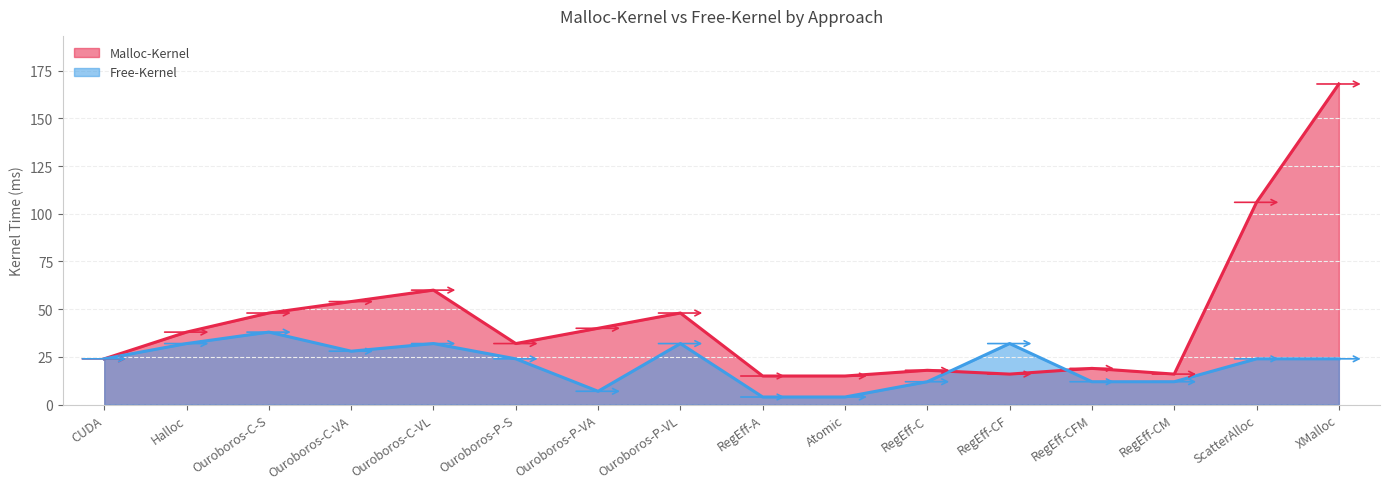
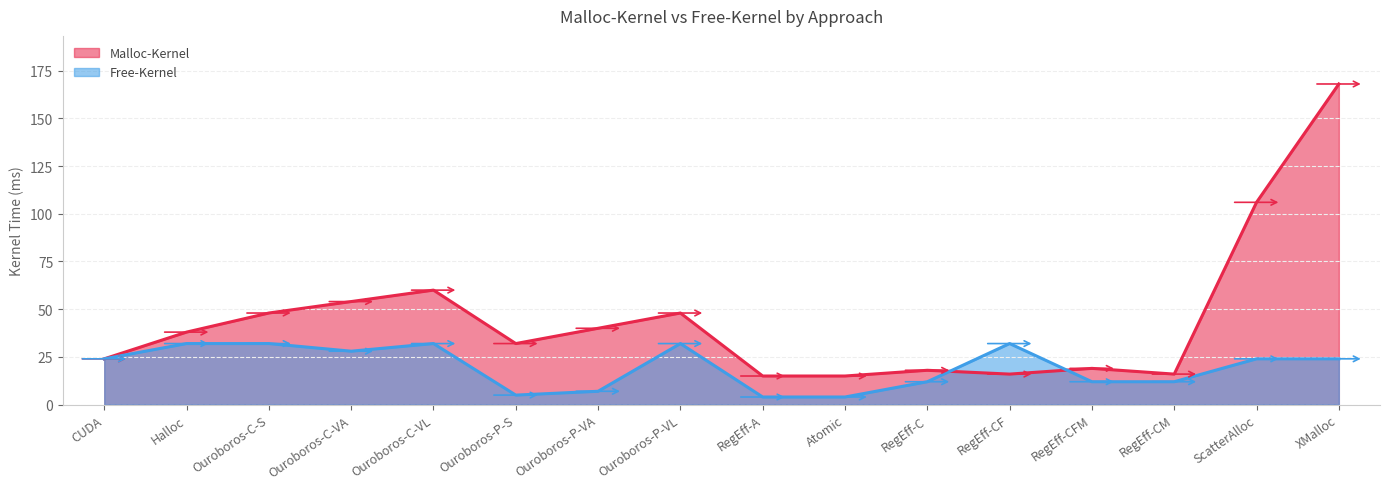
Free-Kernel, Ouroboros-C-S: 38 -> 32
Free-Kernel, Ouroboros-P-S: 24 -> 5
